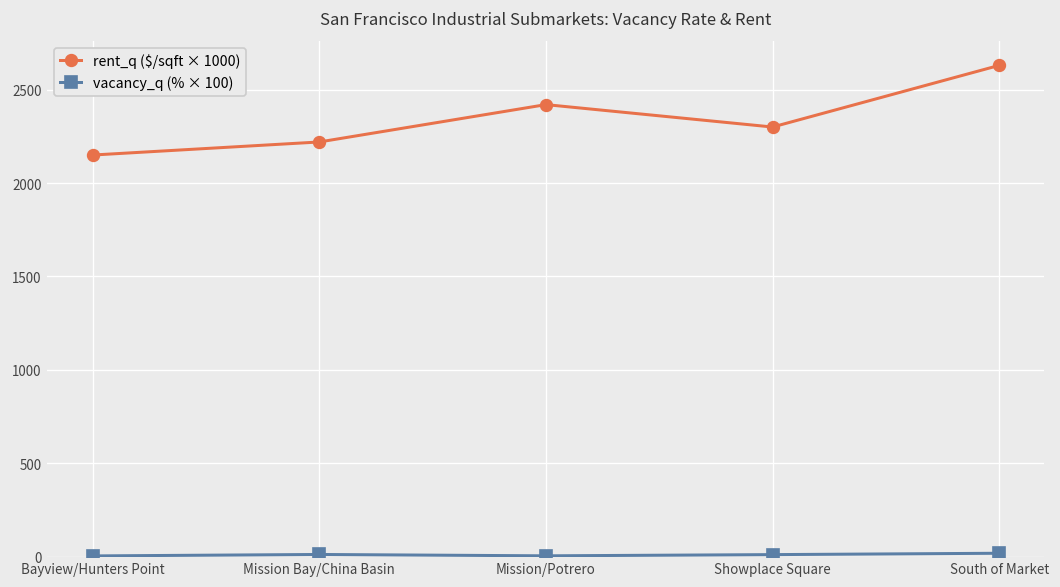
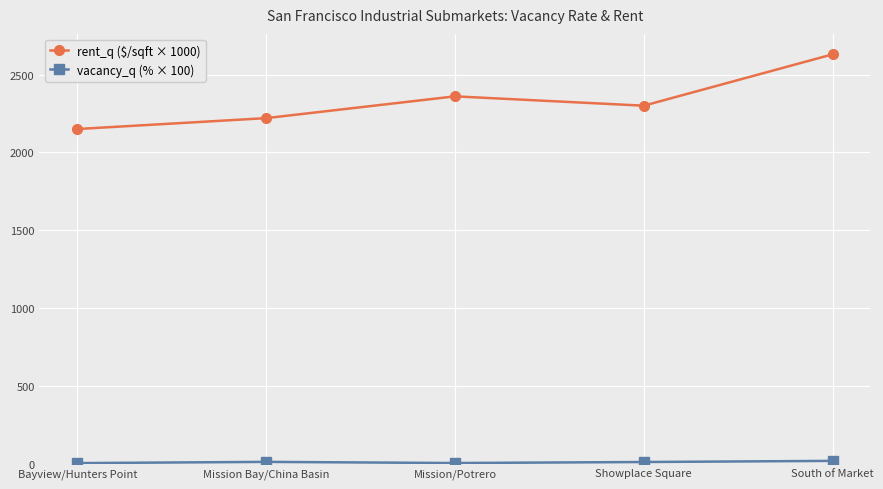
rent_q ($/sqft × 1000), Mission/Potrero: 2420 -> 2360
